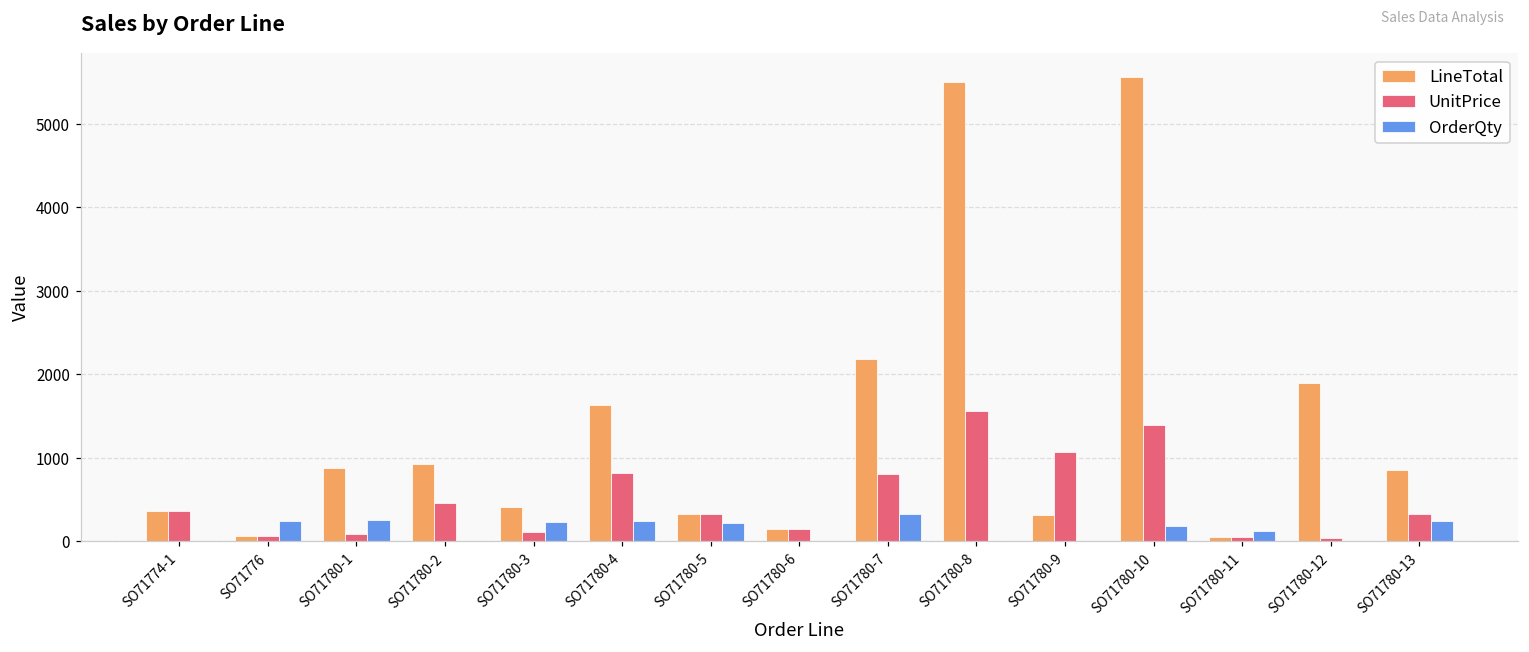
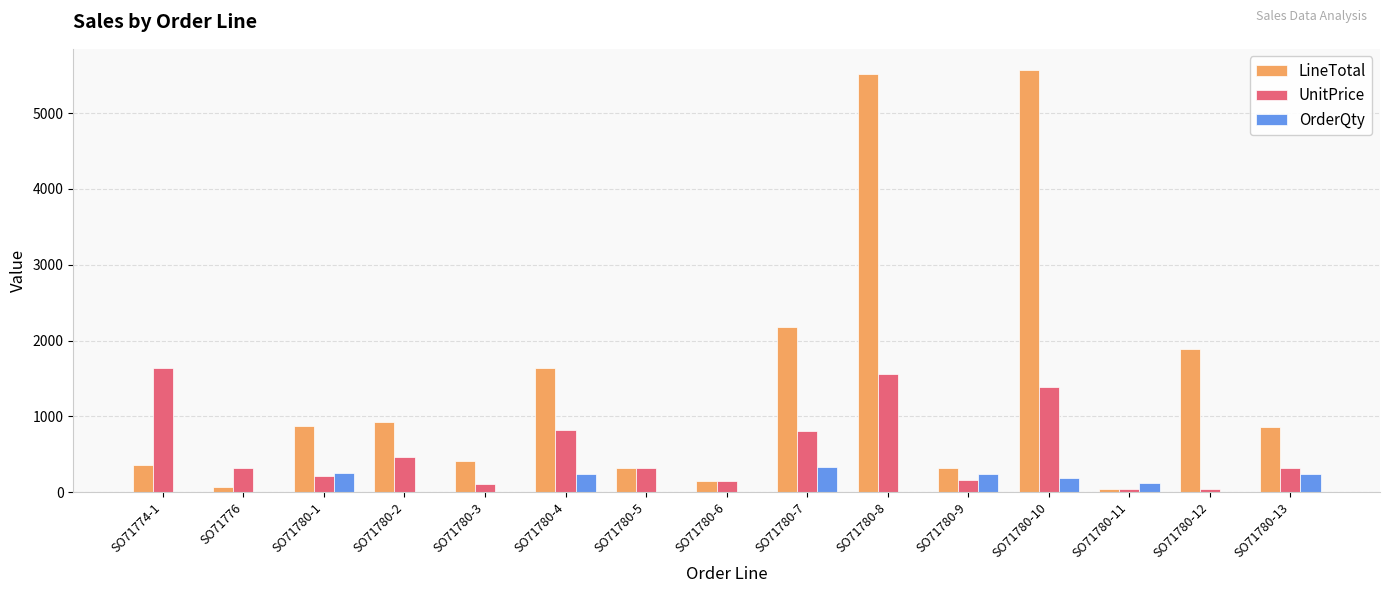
UnitPrice, SO71774-1: 400 -> 1600
UnitPrice, SO71776: 100 -> 300
OrderQty, SO71776: 200 -> 0
UnitPrice, SO71780-1: 100 -> 200
OrderQty, SO71780-3: 200 -> 0
OrderQty, SO71780-5: 200 -> 0
UnitPrice, SO71780-9: 1100 -> 200
OrderQty, SO71780-9: 0 -> 200
